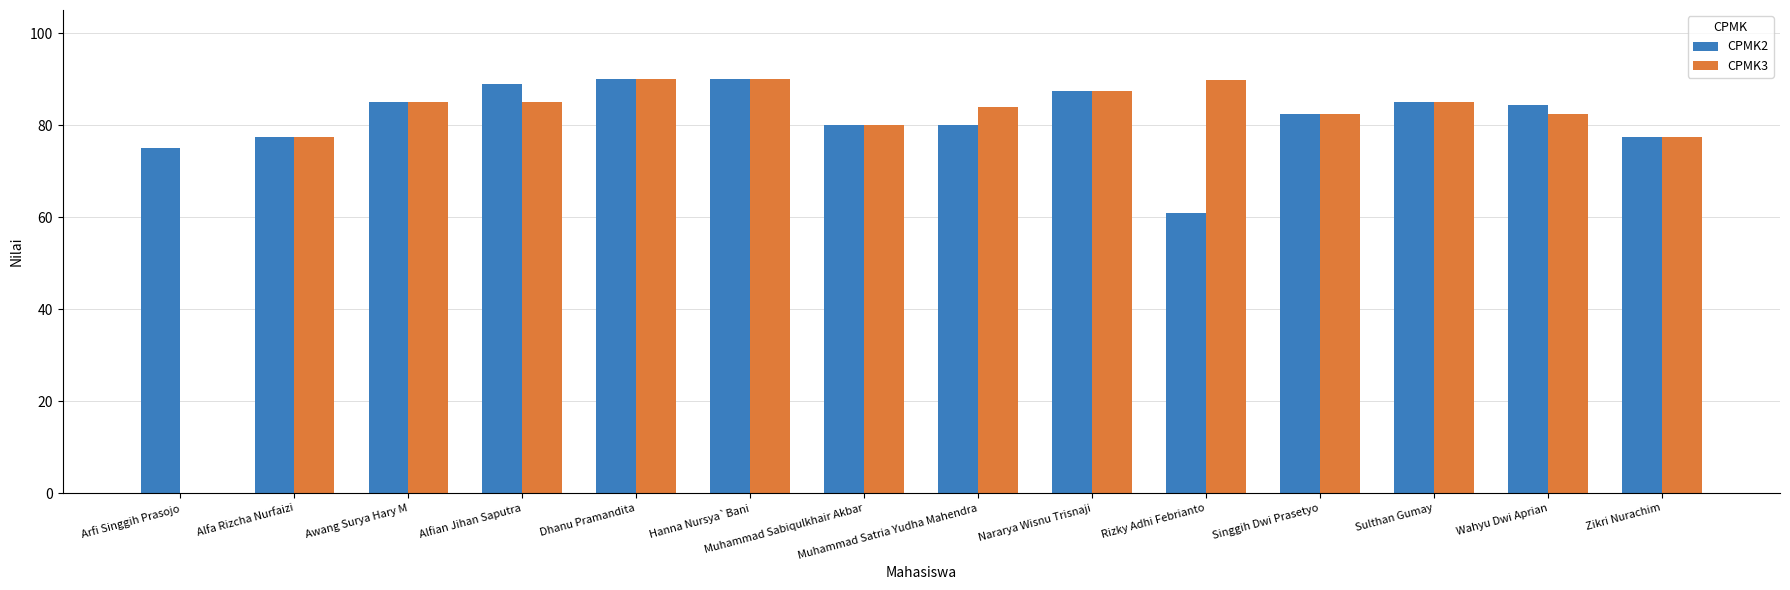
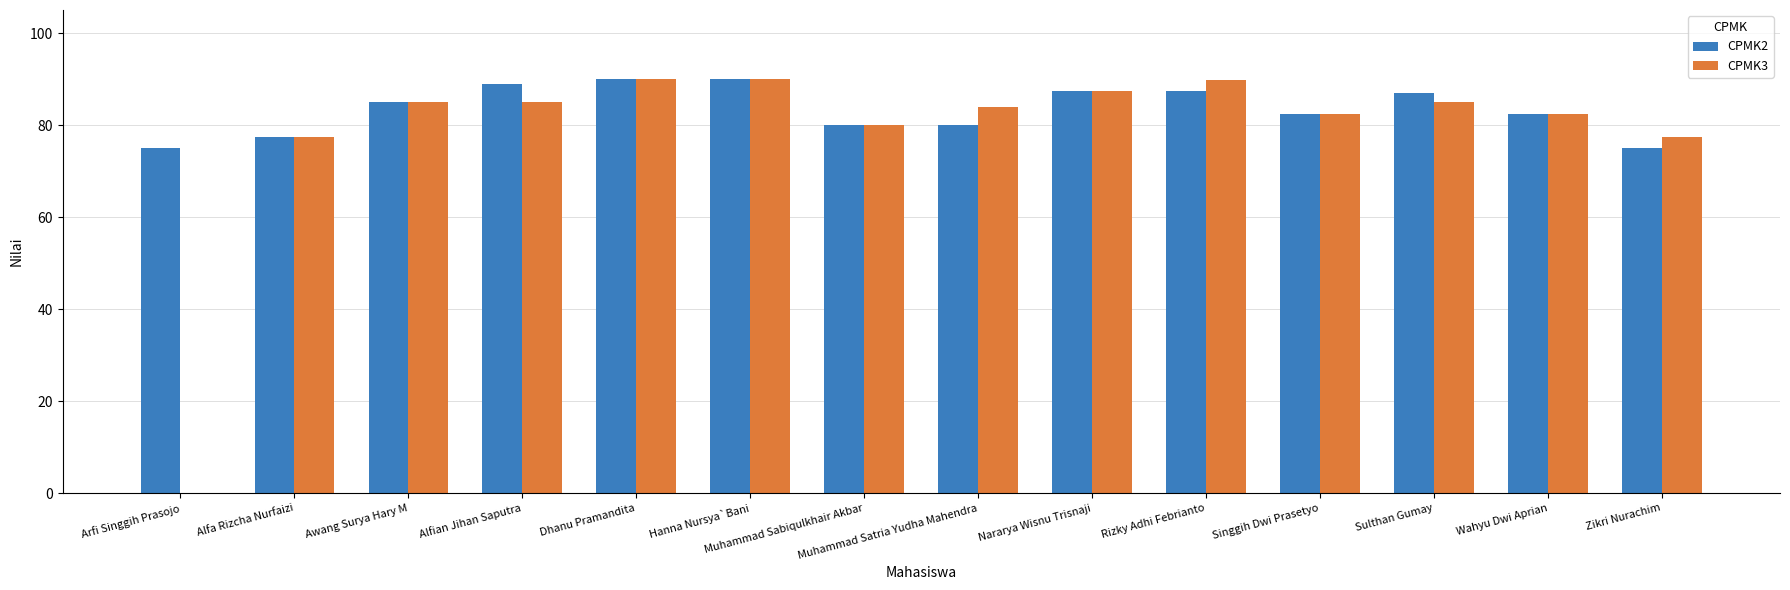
CPMK2, Rizky Adhi Febrianto: 61 -> 88
CPMK2, Sulthan Gumay: 85 -> 87
CPMK2, Wahyu Dwi Aprian: 84 -> 83
CPMK2, Zikri Nurachim: 78 -> 75
